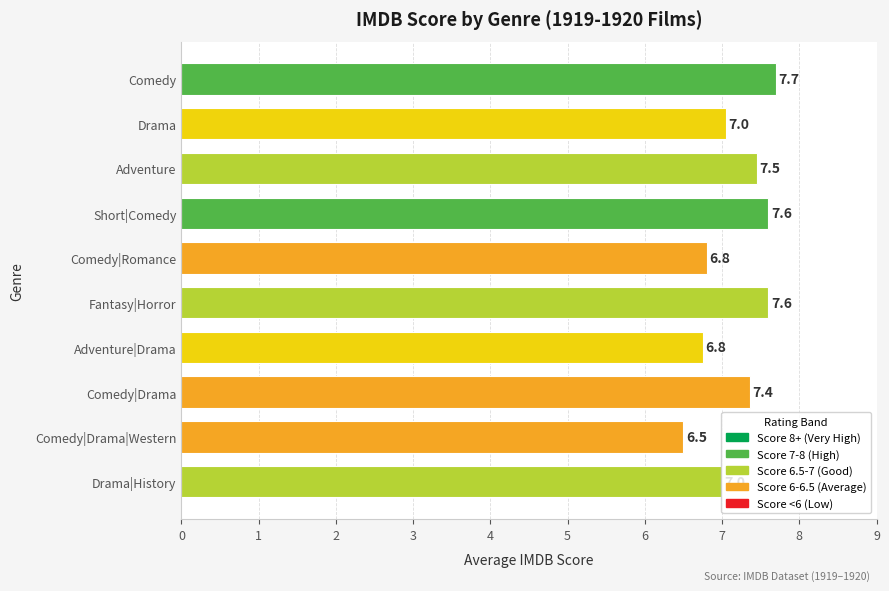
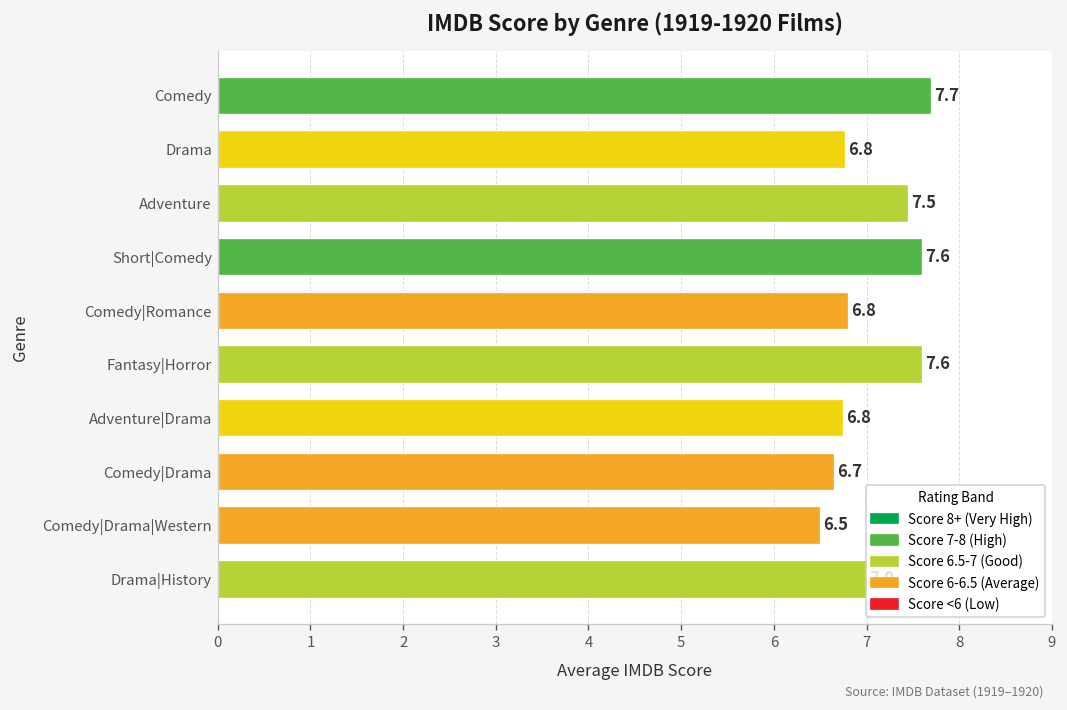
Drama: 7.0 -> 6.8
Comedy|Drama: 7.4 -> 6.7
